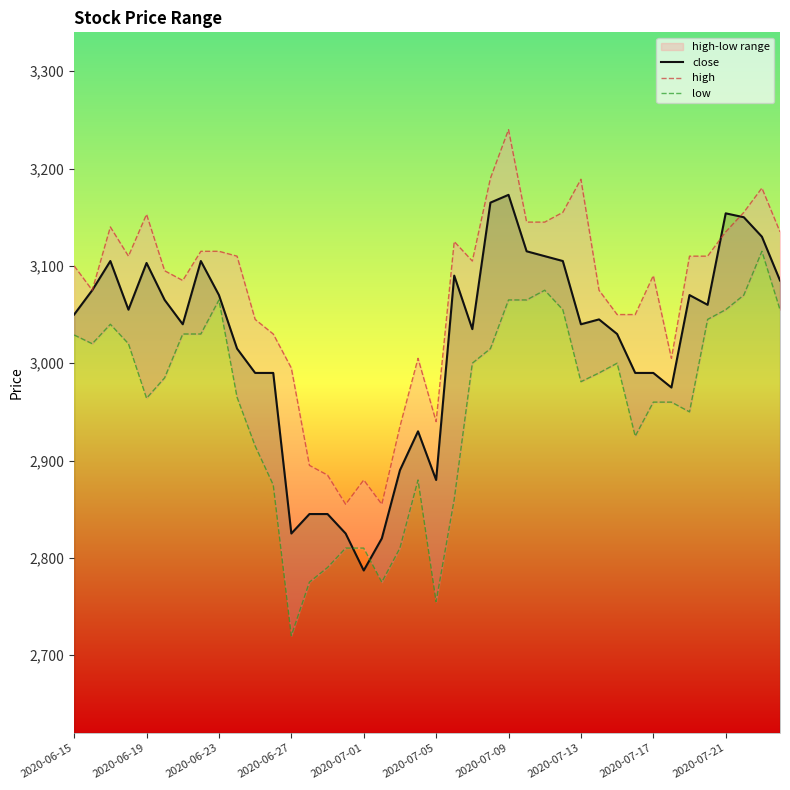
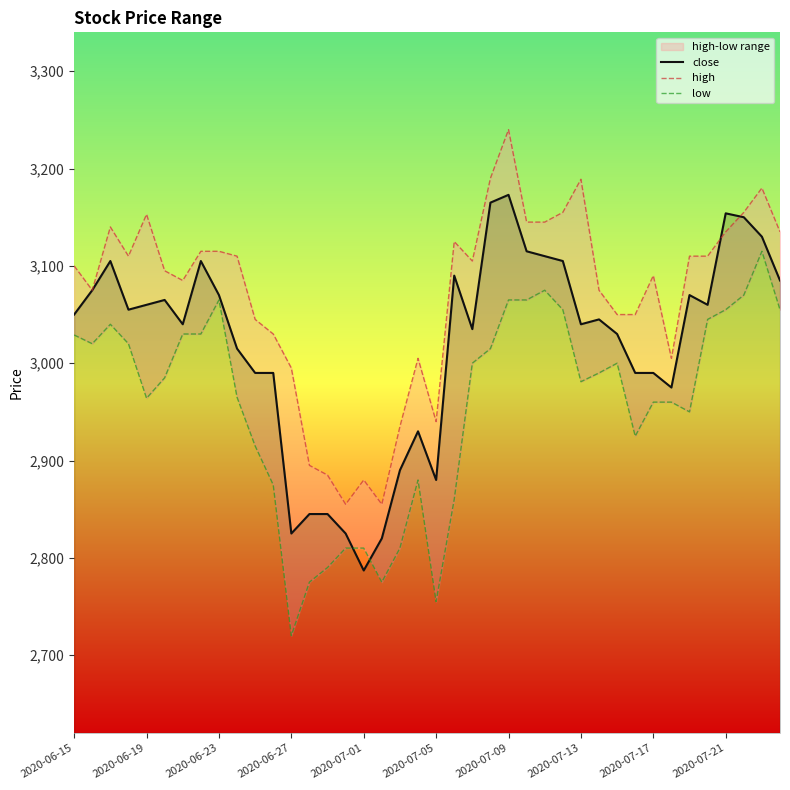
close, 2020-06-19: 3,100 -> 3,060
